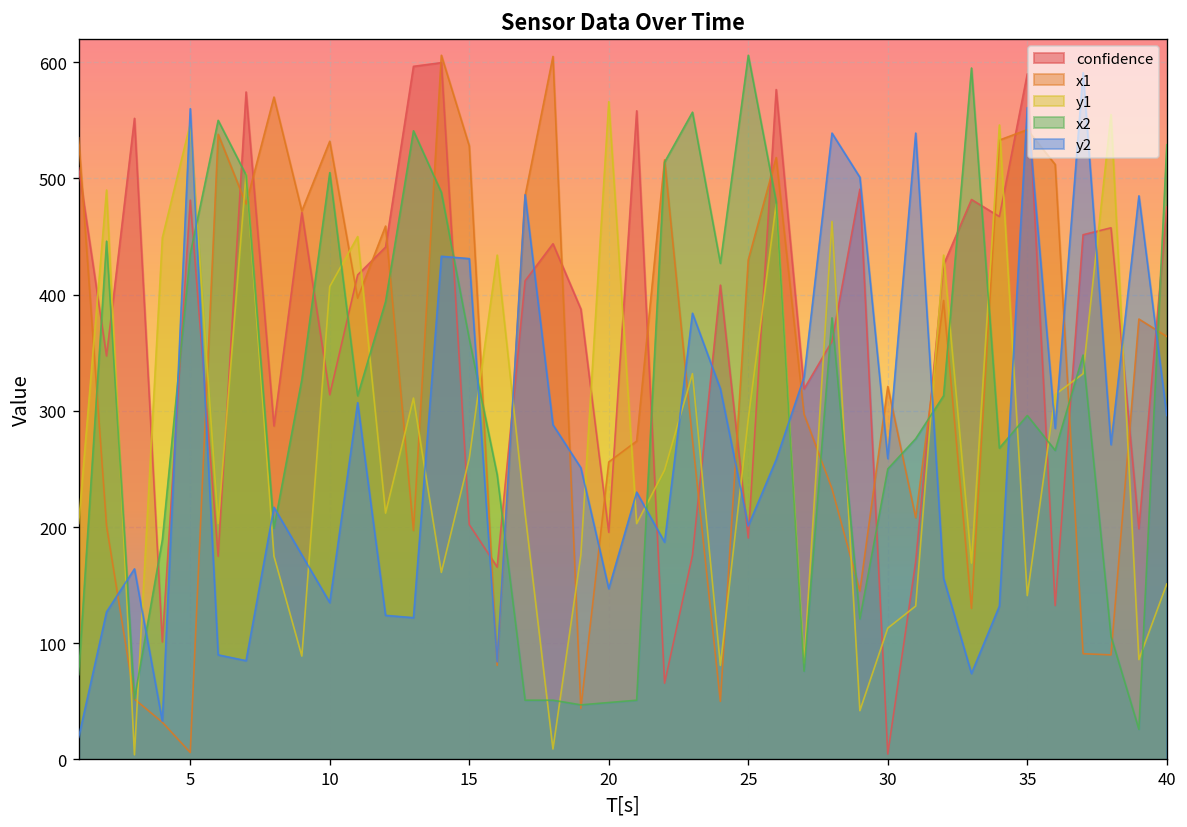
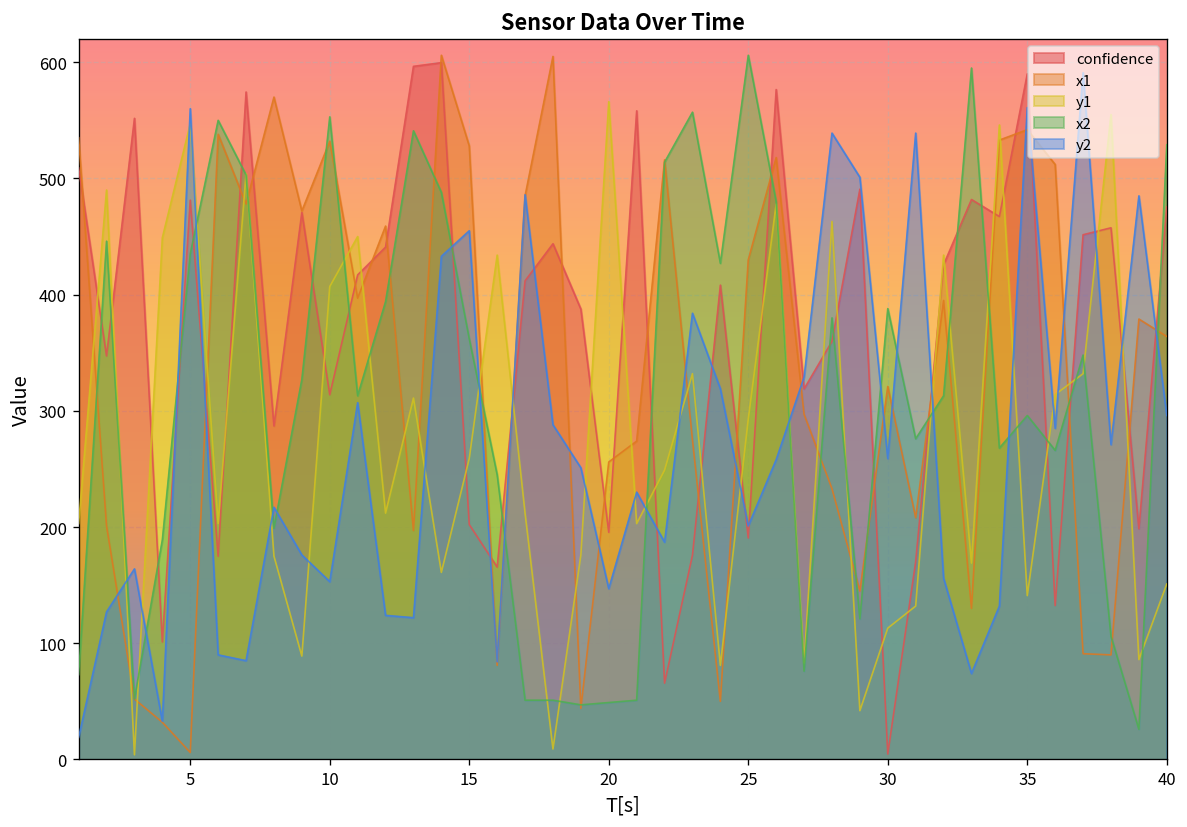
x2, 10: 510 -> 550
y2, 10: 140 -> 150
y2, 15: 430 -> 460
x2, 30: 250 -> 390
